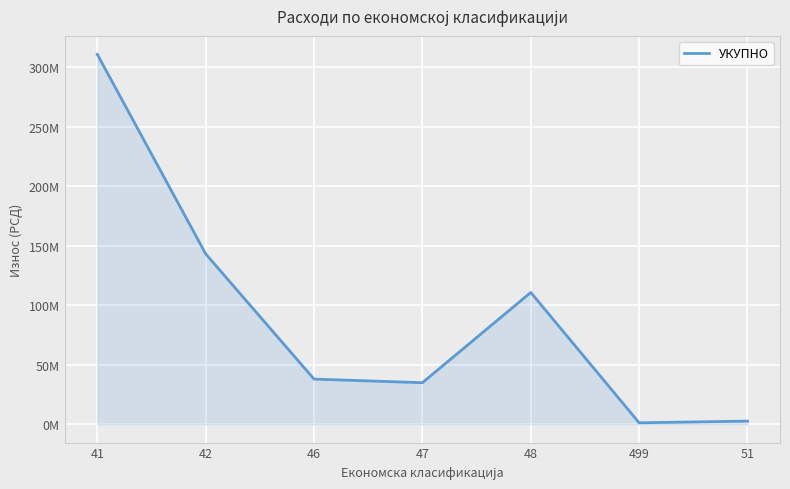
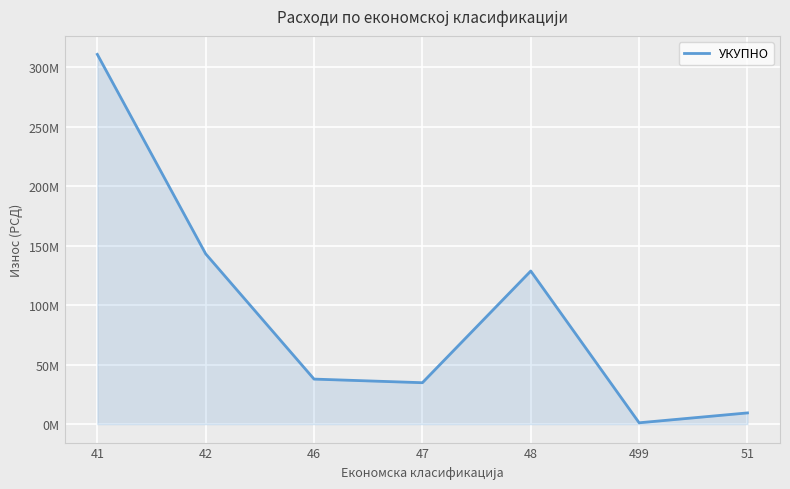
48: 111000000 -> 129000000
51: 3000000 -> 9000000
